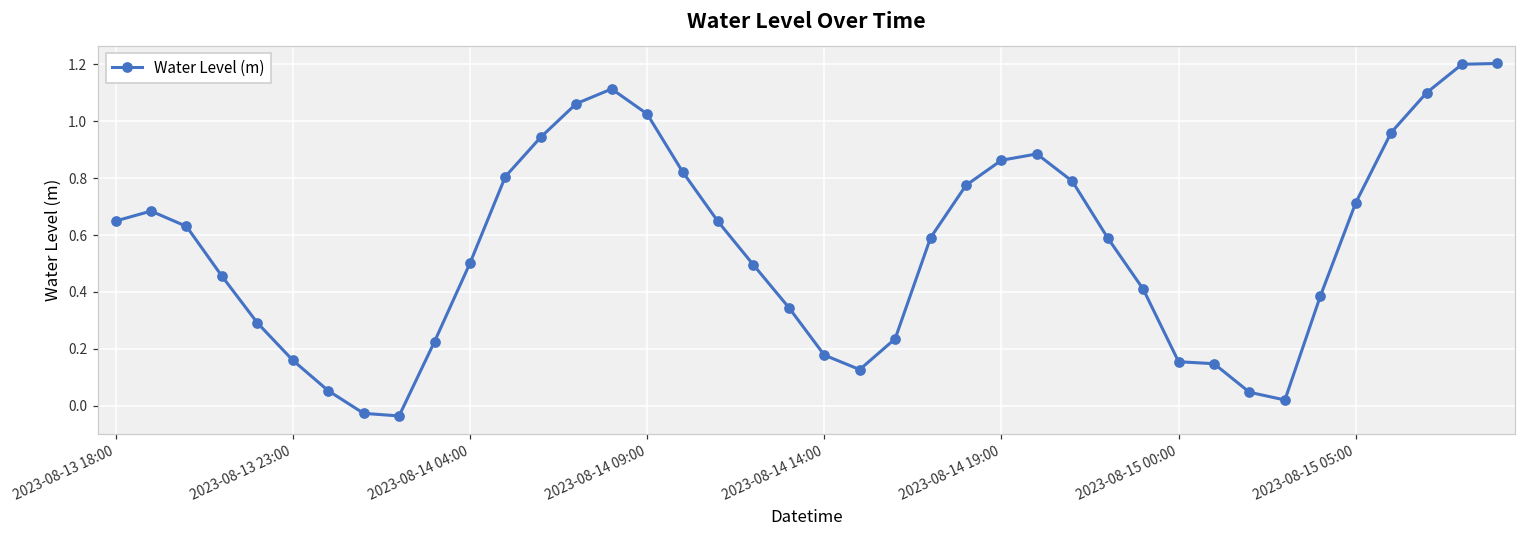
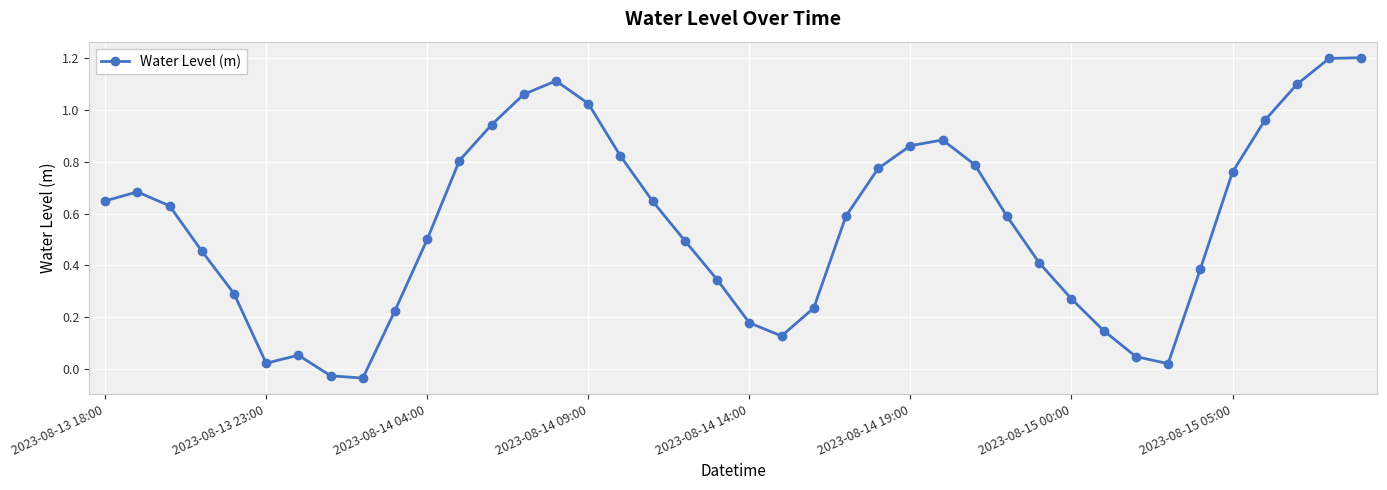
2023-08-13 23:00: 0.16 -> 0.02
2023-08-15 00:00: 0.15 -> 0.27
2023-08-15 05:00: 0.71 -> 0.76
